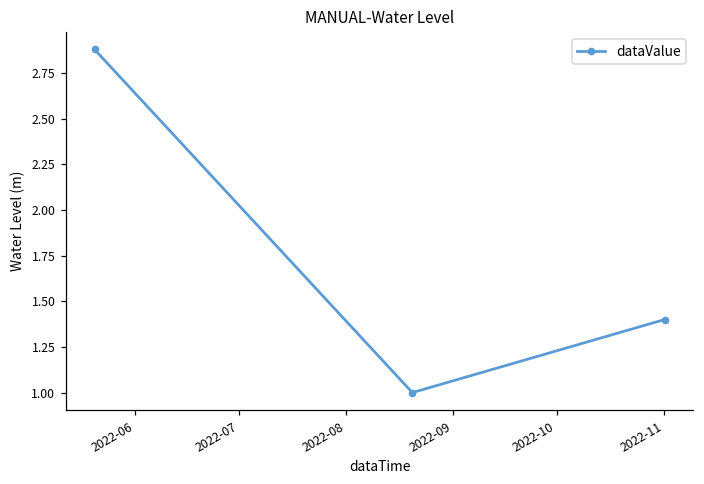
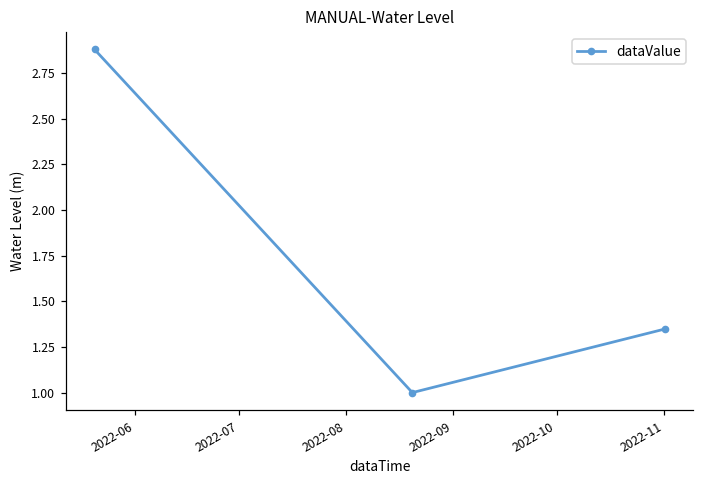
2022-11: 1.40 -> 1.35
